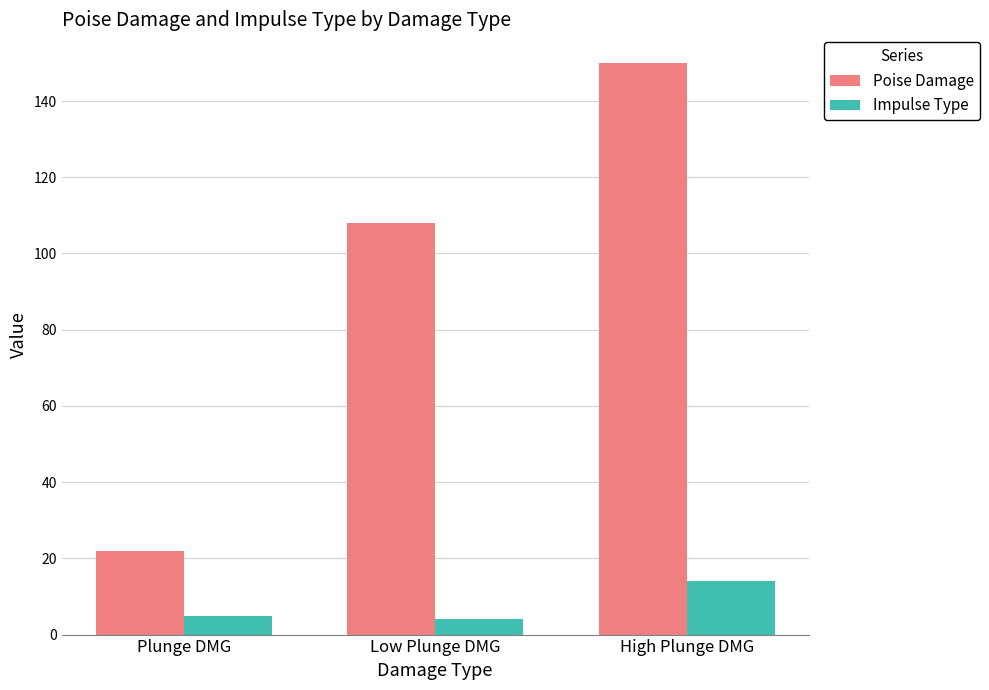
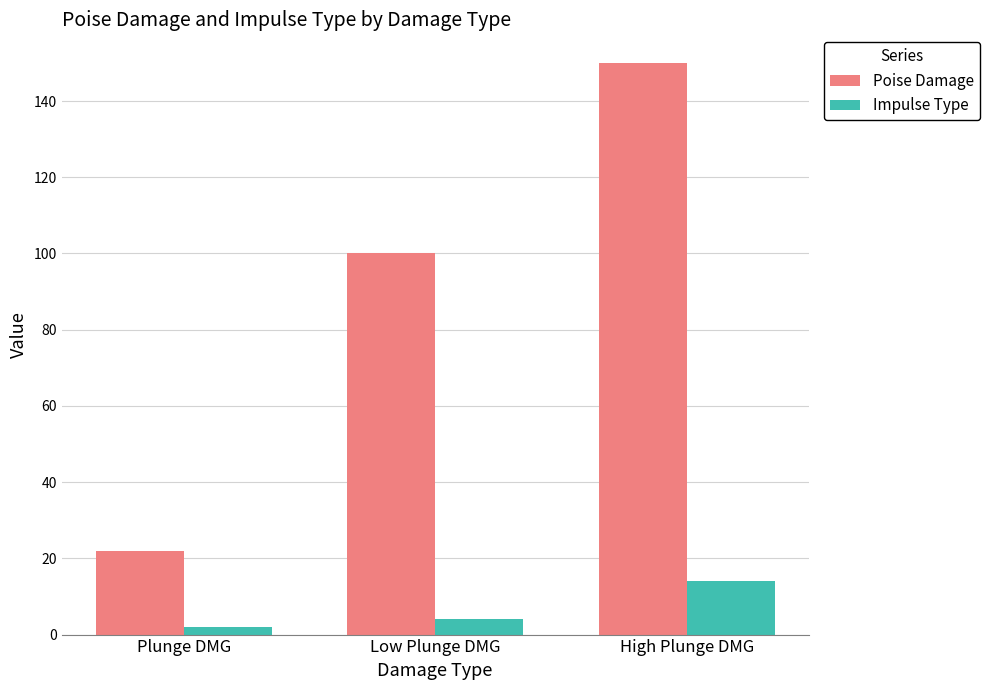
Impulse Type, Plunge DMG: 5 -> 2
Poise Damage, Low Plunge DMG: 108 -> 100
